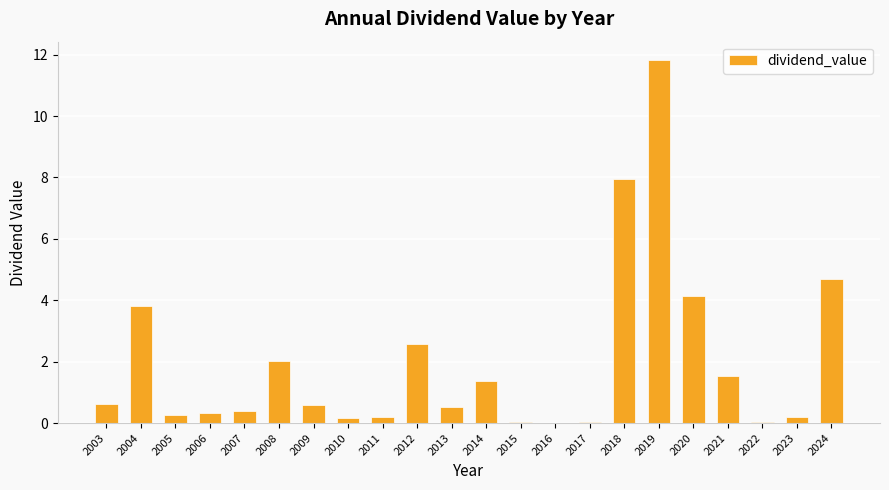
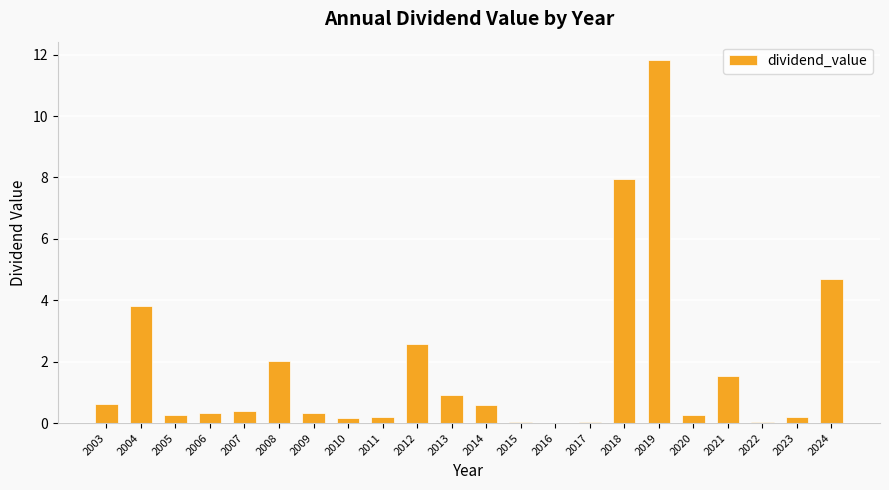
2009: 0.6 -> 0.3
2013: 0.5 -> 0.9
2014: 1.4 -> 0.6
2020: 4.1 -> 0.3
